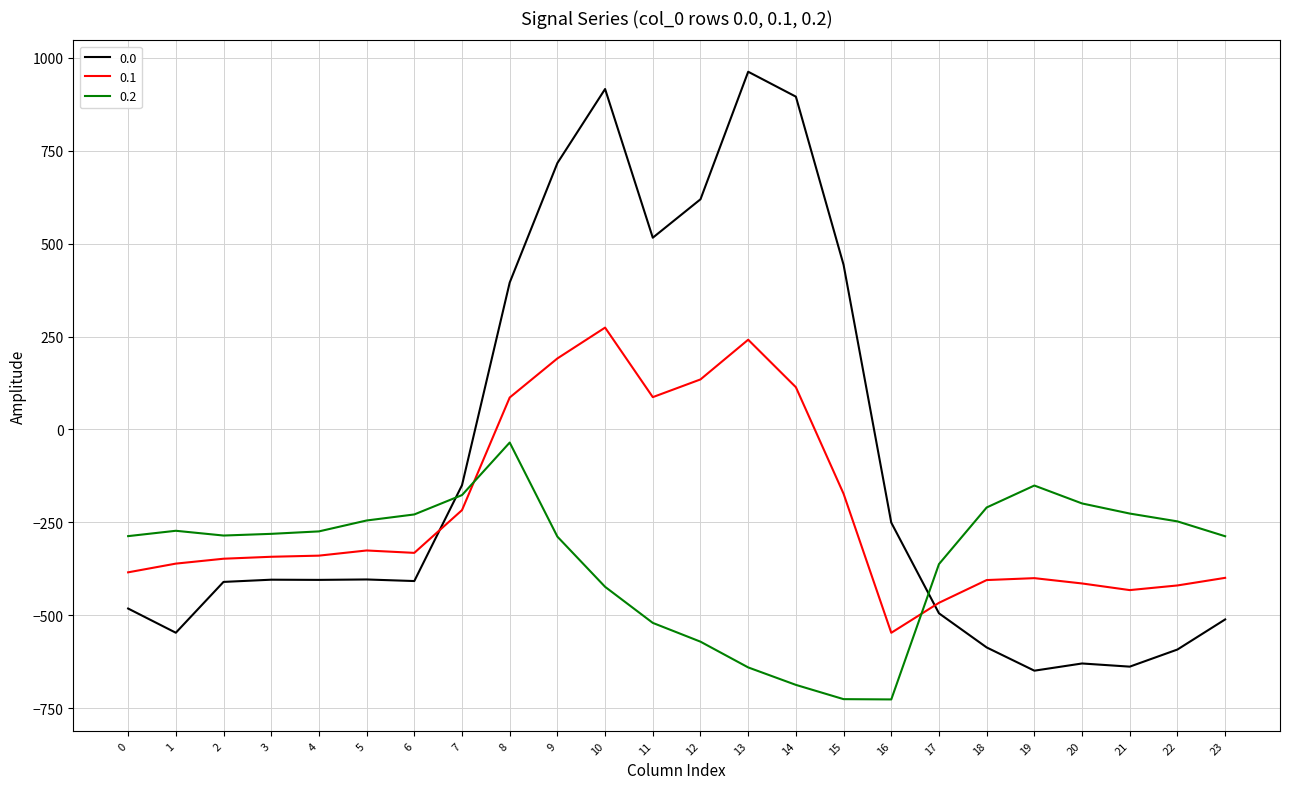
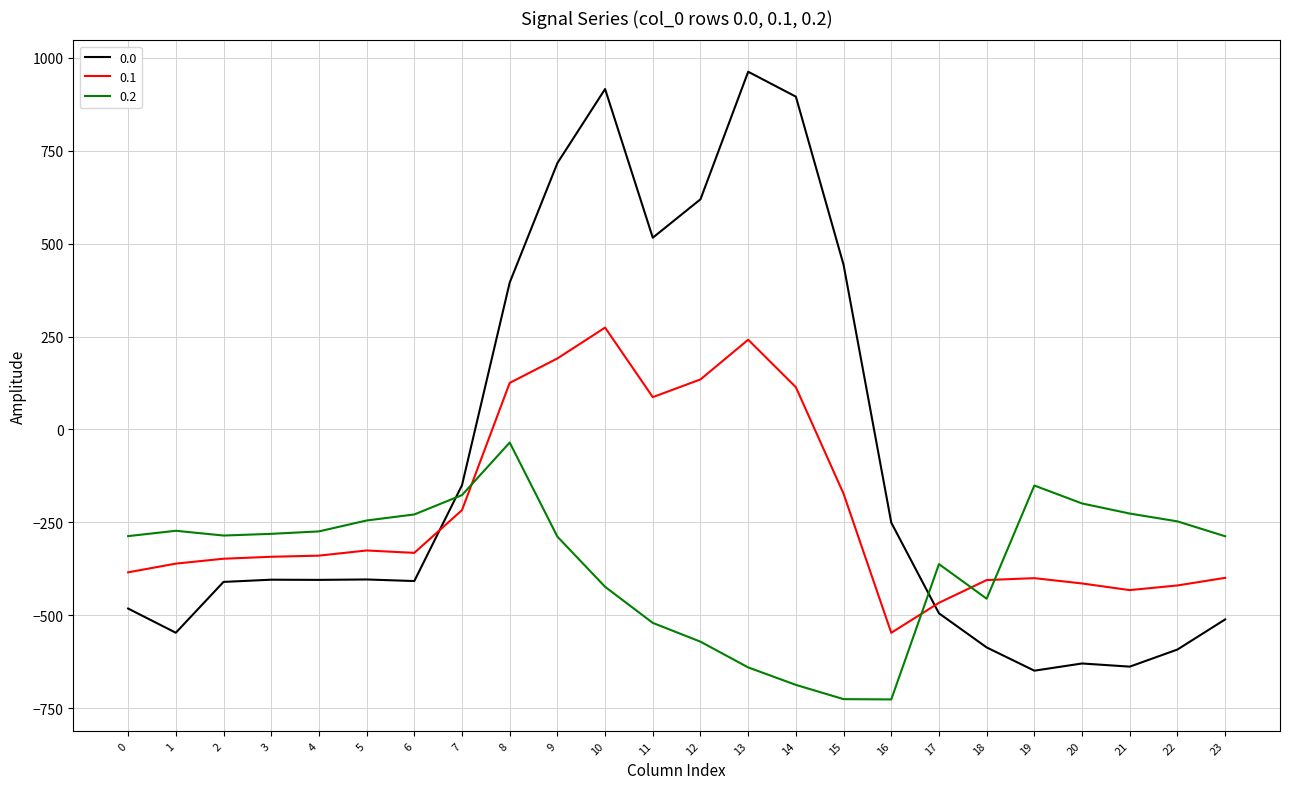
0.1, 8: 90 -> 130
0.2, 18: -210 -> -460
